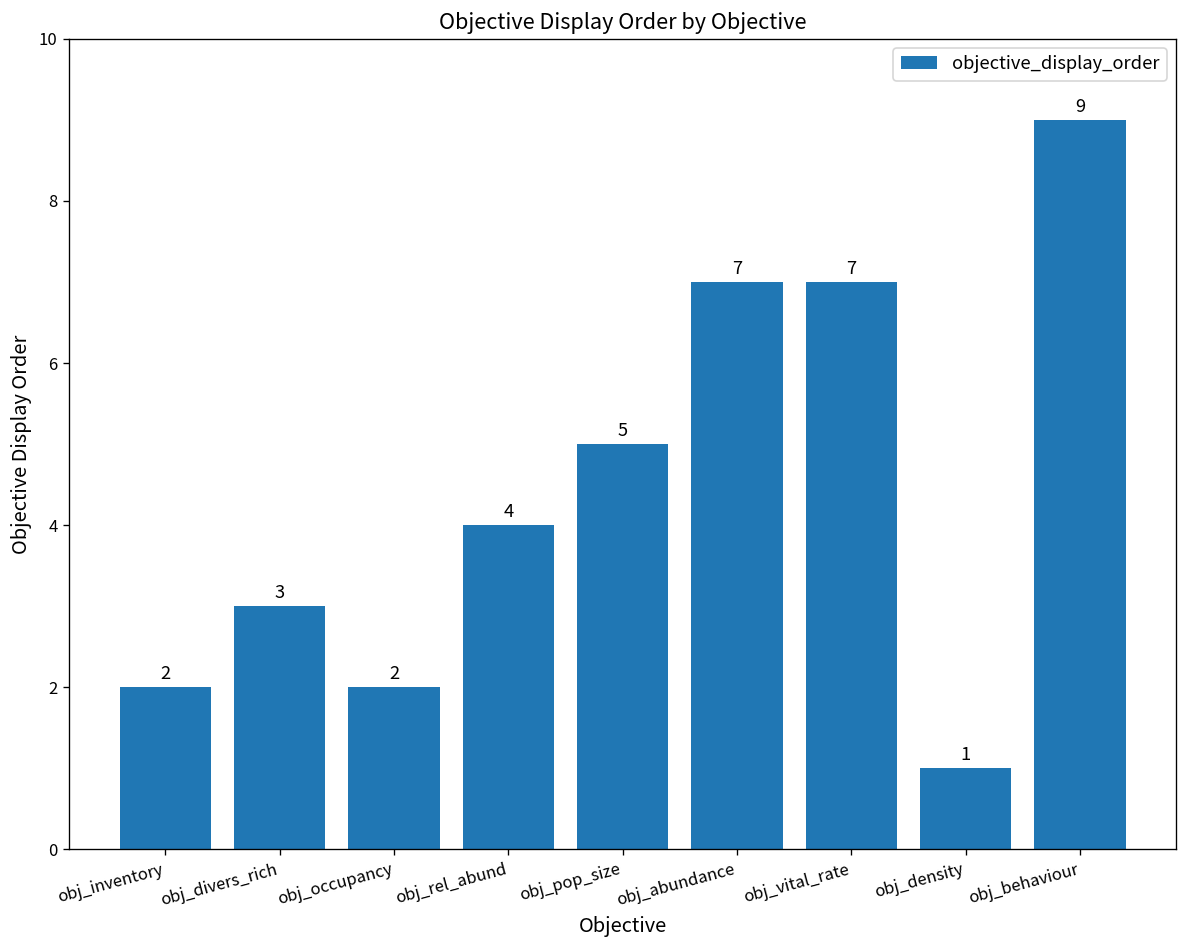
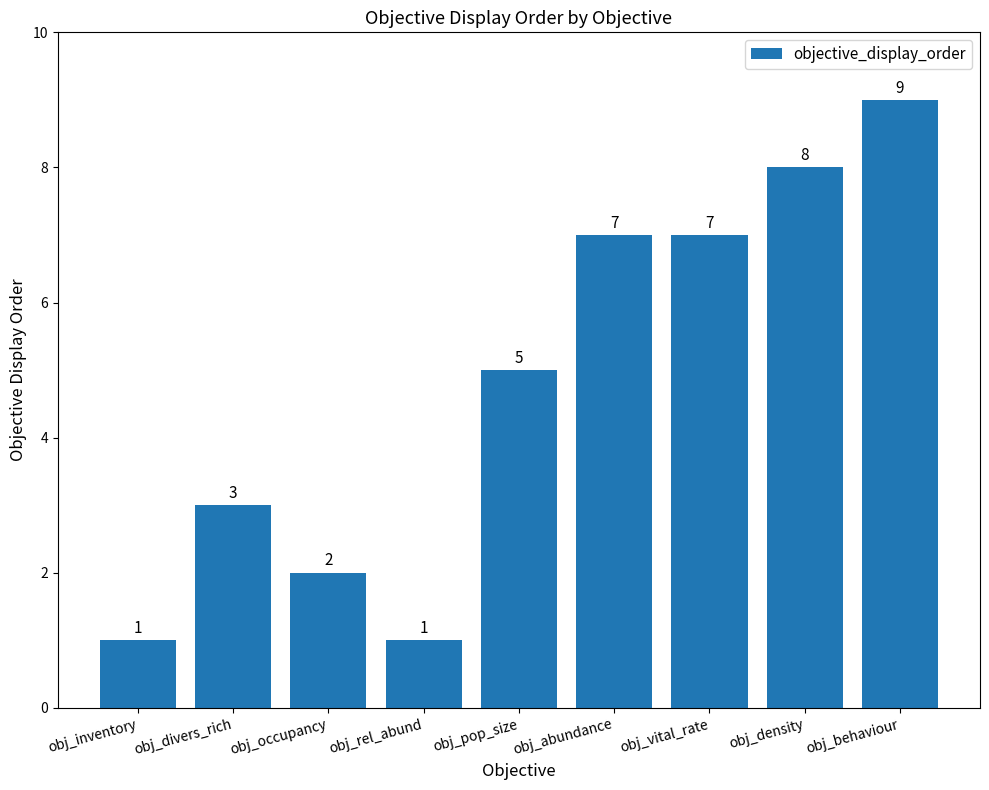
obj_inventory: 2 -> 1
obj_rel_abund: 4 -> 1
obj_density: 1 -> 8
